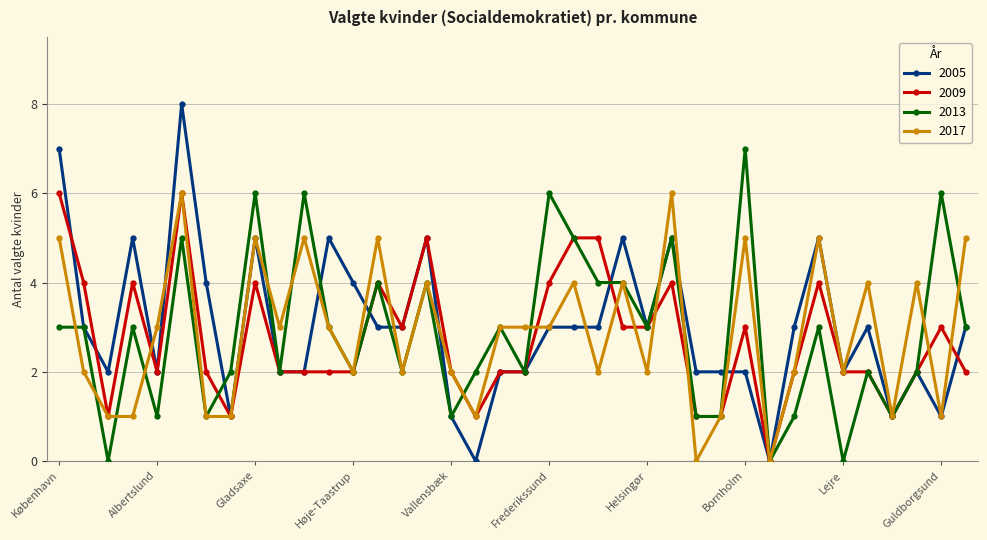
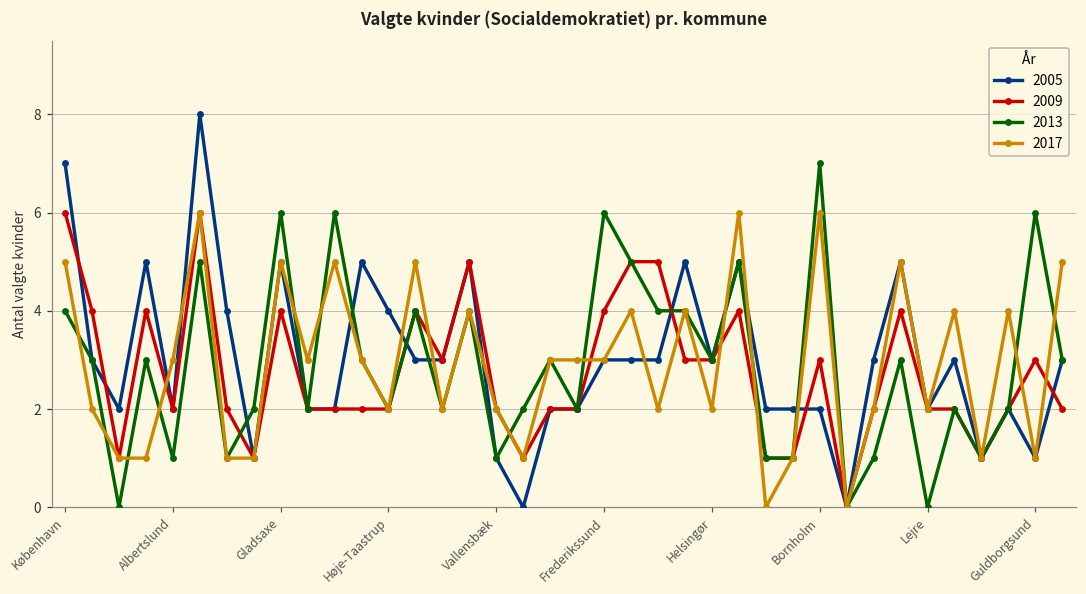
2013, København: 3 -> 4
2017, Bornholm: 5 -> 6
